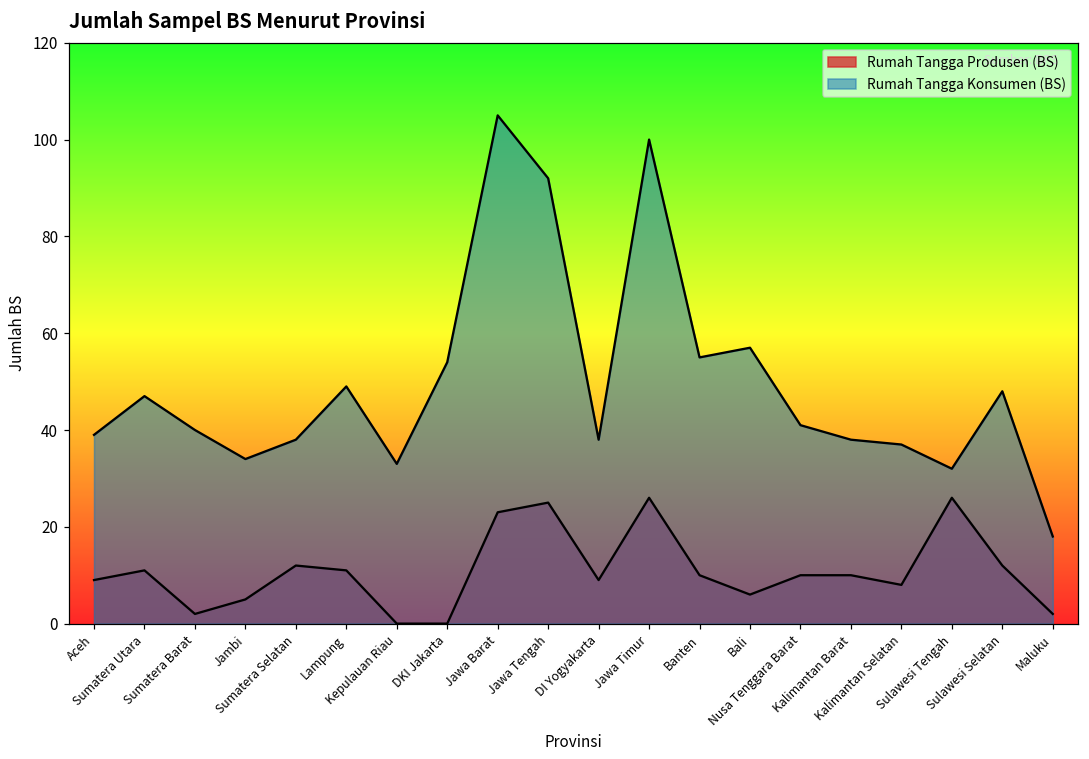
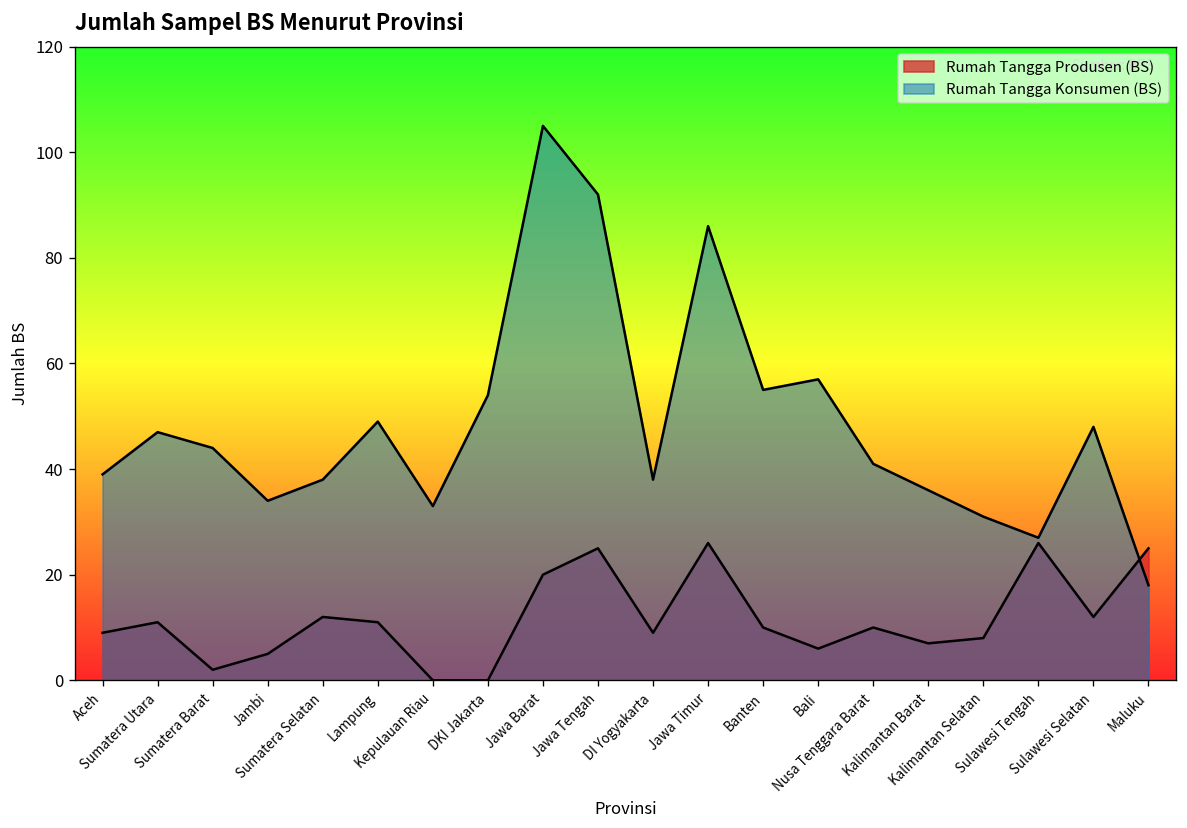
Rumah Tangga Konsumen (BS), Sumatera Barat: 40 -> 44
Rumah Tangga Produsen (BS), Jawa Barat: 23 -> 20
Rumah Tangga Konsumen (BS), Jawa Timur: 100 -> 86
Rumah Tangga Produsen (BS), Kalimantan Barat: 10 -> 7
Rumah Tangga Konsumen (BS), Kalimantan Barat: 38 -> 36
Rumah Tangga Konsumen (BS), Kalimantan Selatan: 37 -> 31
Rumah Tangga Konsumen (BS), Sulawesi Tengah: 32 -> 27
Rumah Tangga Produsen (BS), Maluku: 2 -> 25
